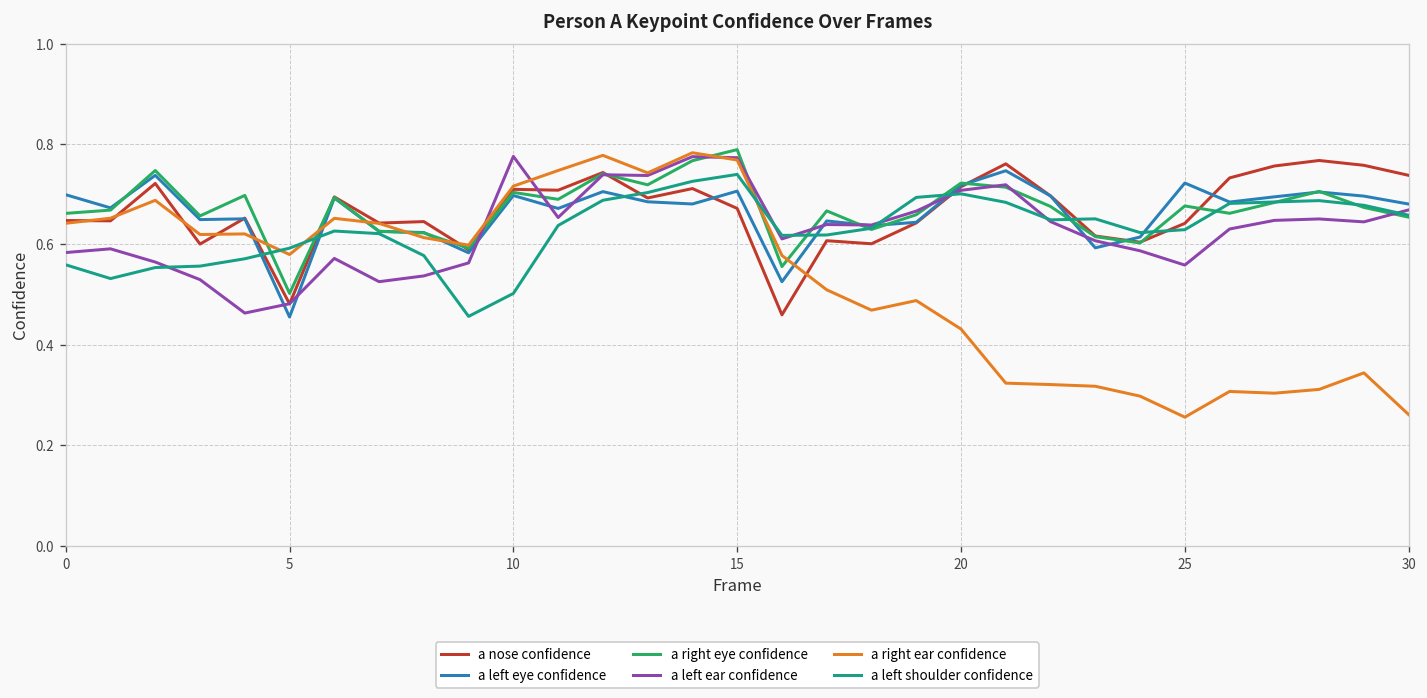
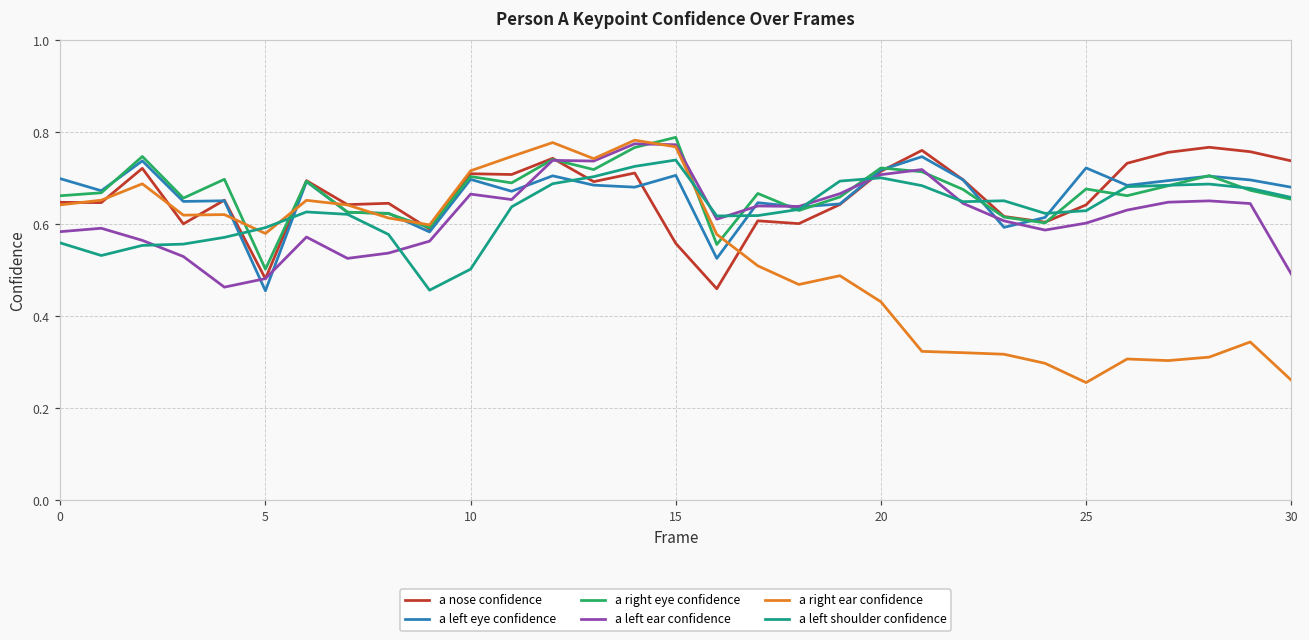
a left ear confidence, 10: 0.78 -> 0.67
a nose confidence, 15: 0.67 -> 0.56
a left ear confidence, 25: 0.56 -> 0.60
a left ear confidence, 30: 0.67 -> 0.49
